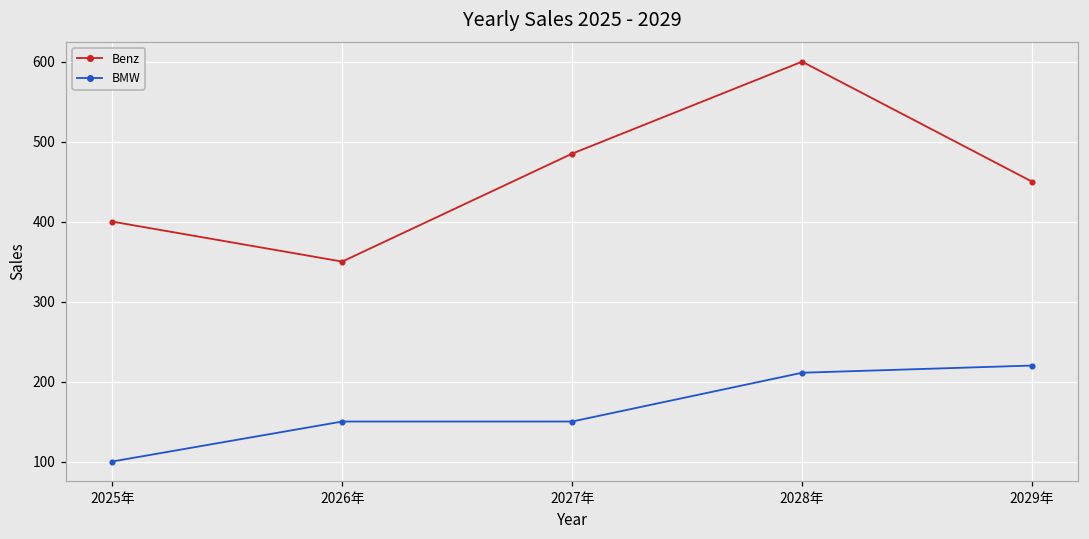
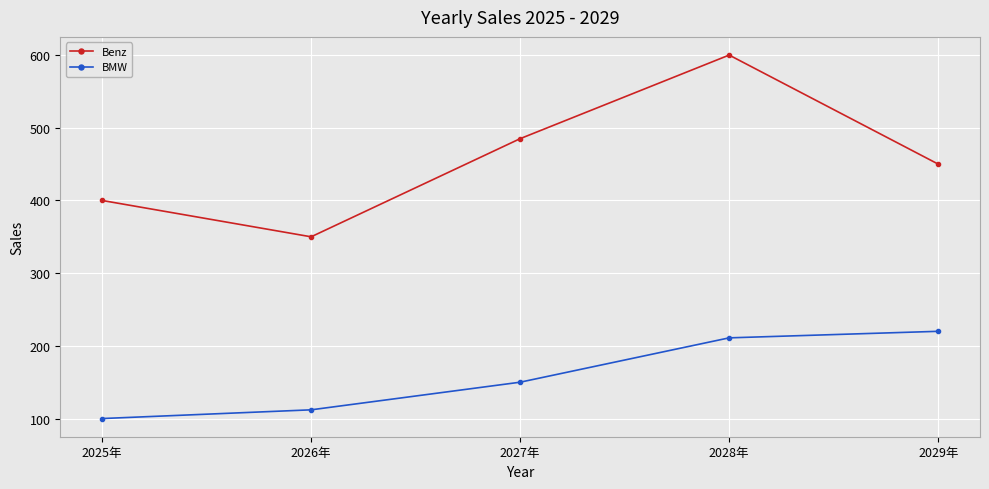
BMW, 2026年: 150 -> 110
